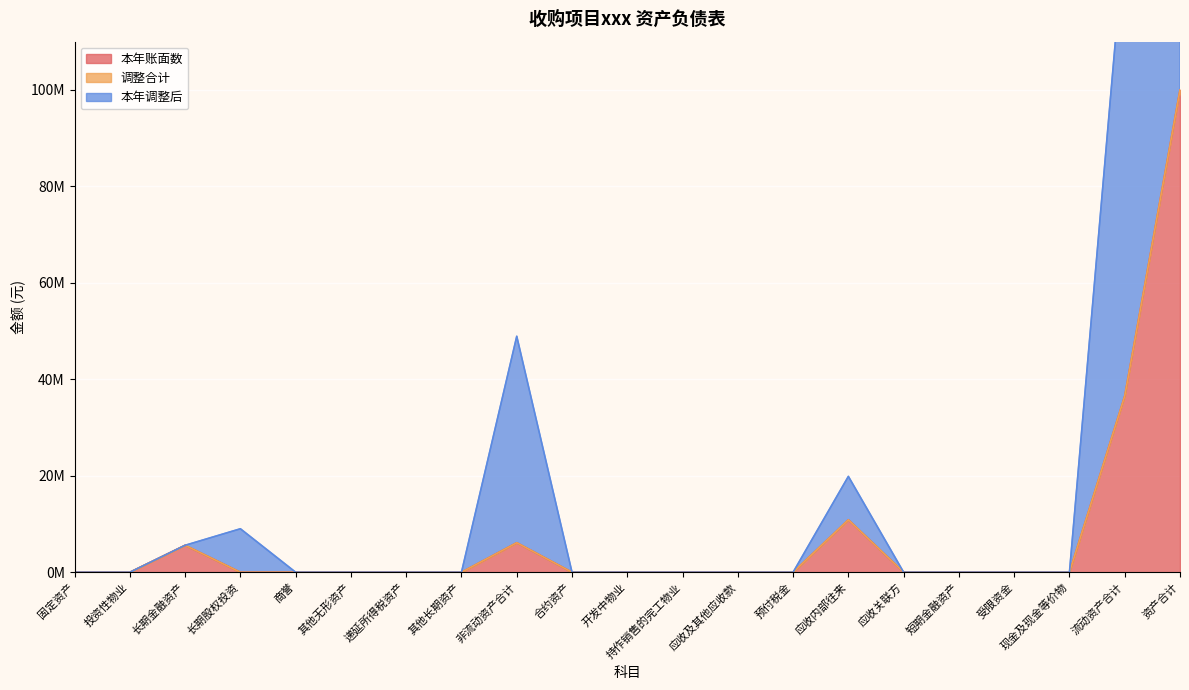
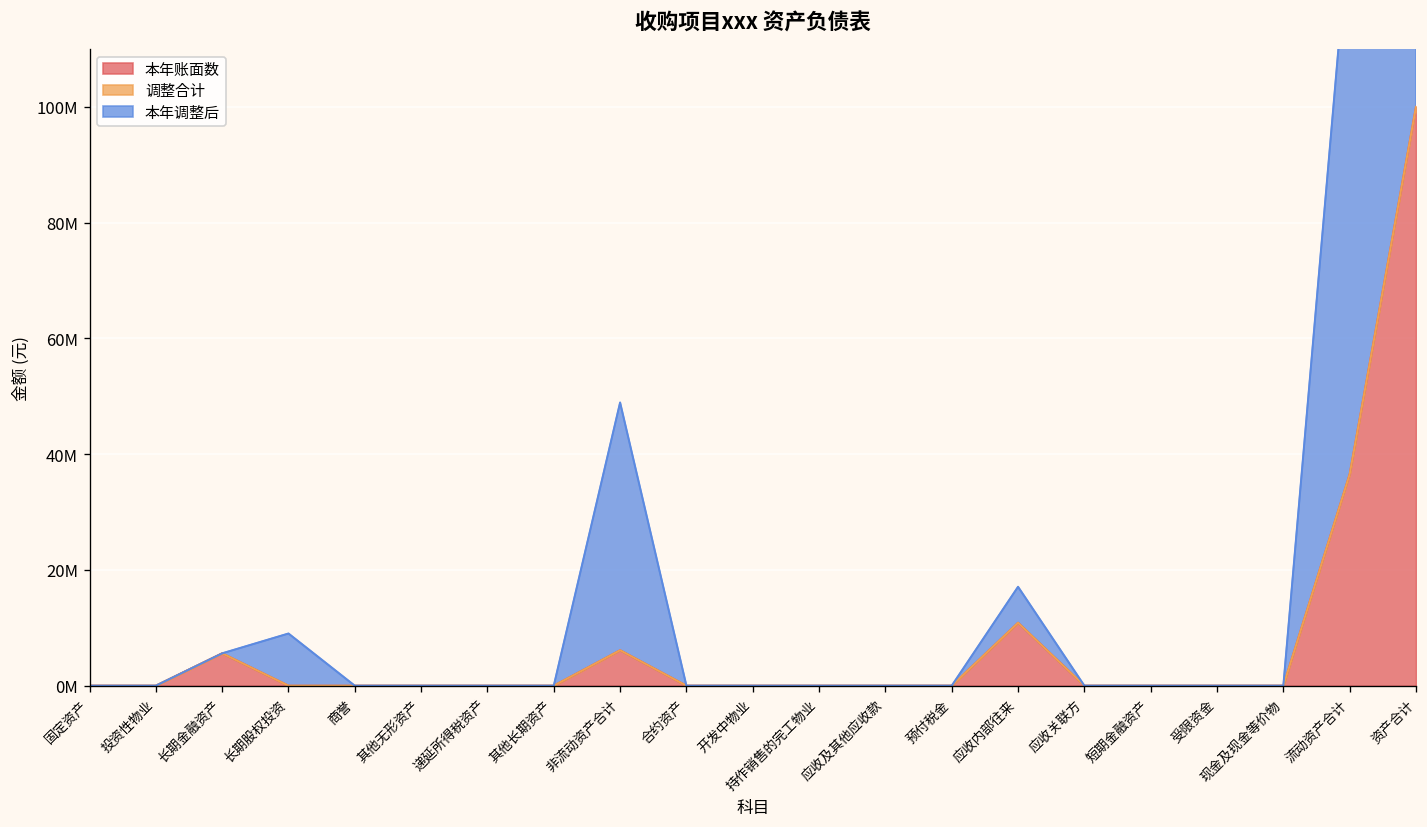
本年调整后, 应收内部往来: 9000000 -> 6000000
